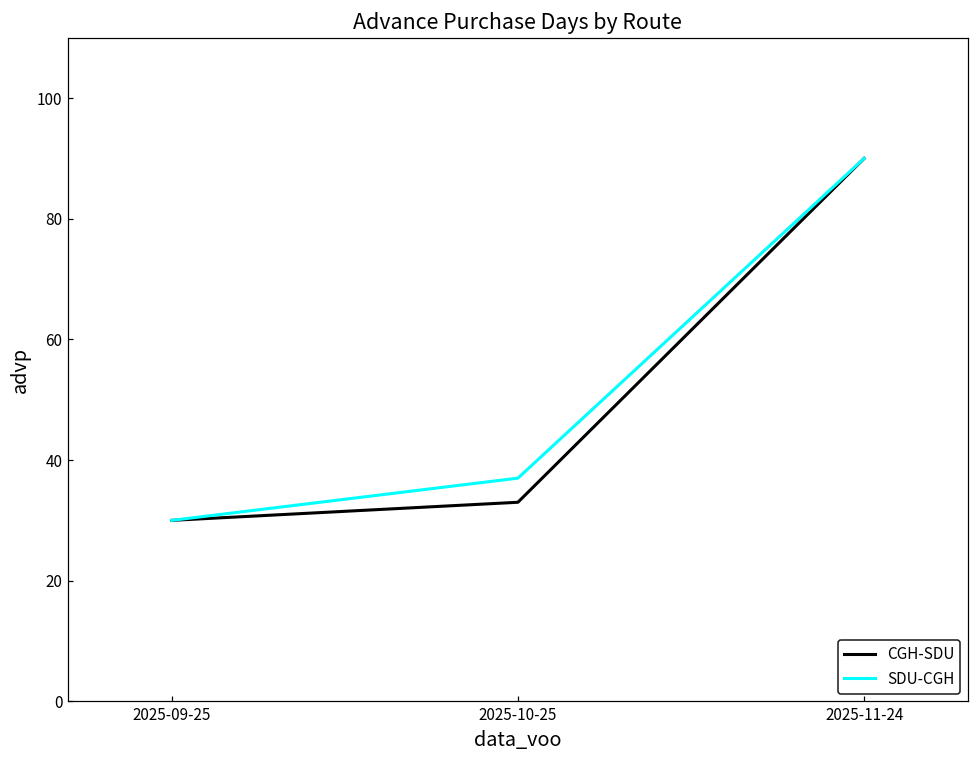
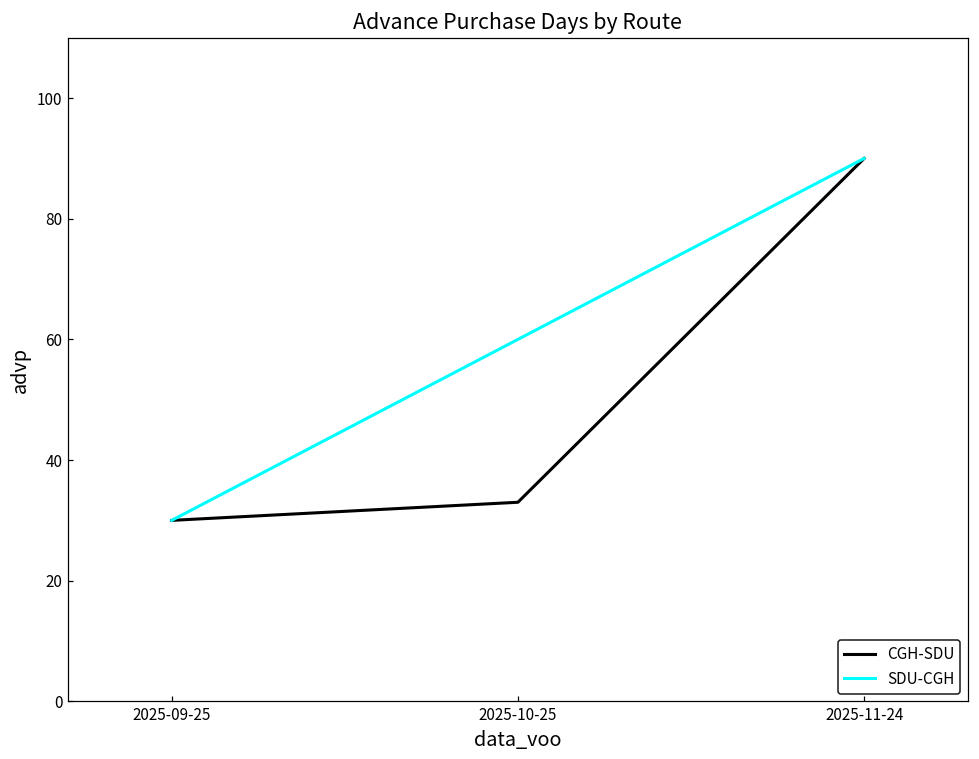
SDU-CGH, 2025-10-25: 37 -> 60
